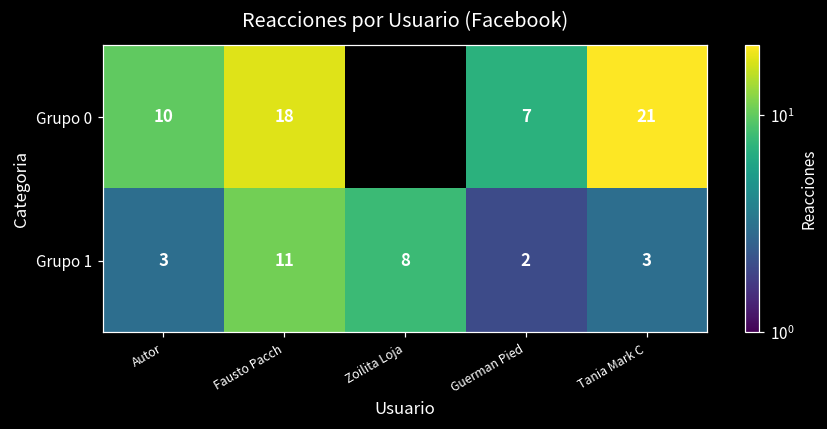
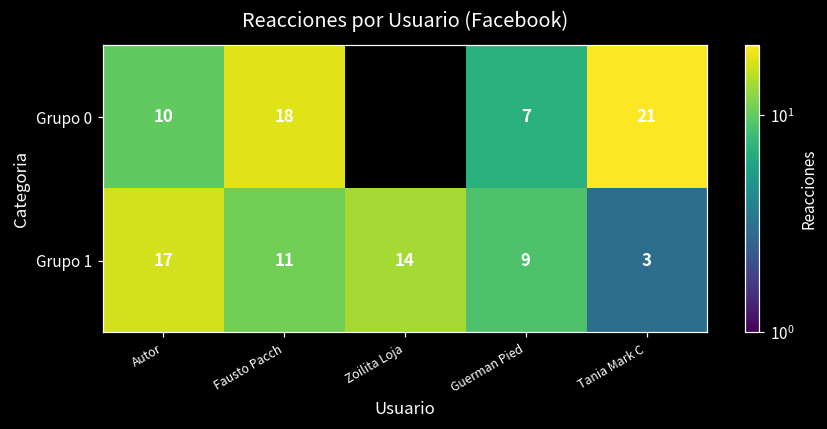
Grupo 1, Autor: 3 -> 17
Grupo 1, Zoilita Loja: 8 -> 14
Grupo 1, Guerman Pied: 2 -> 9
